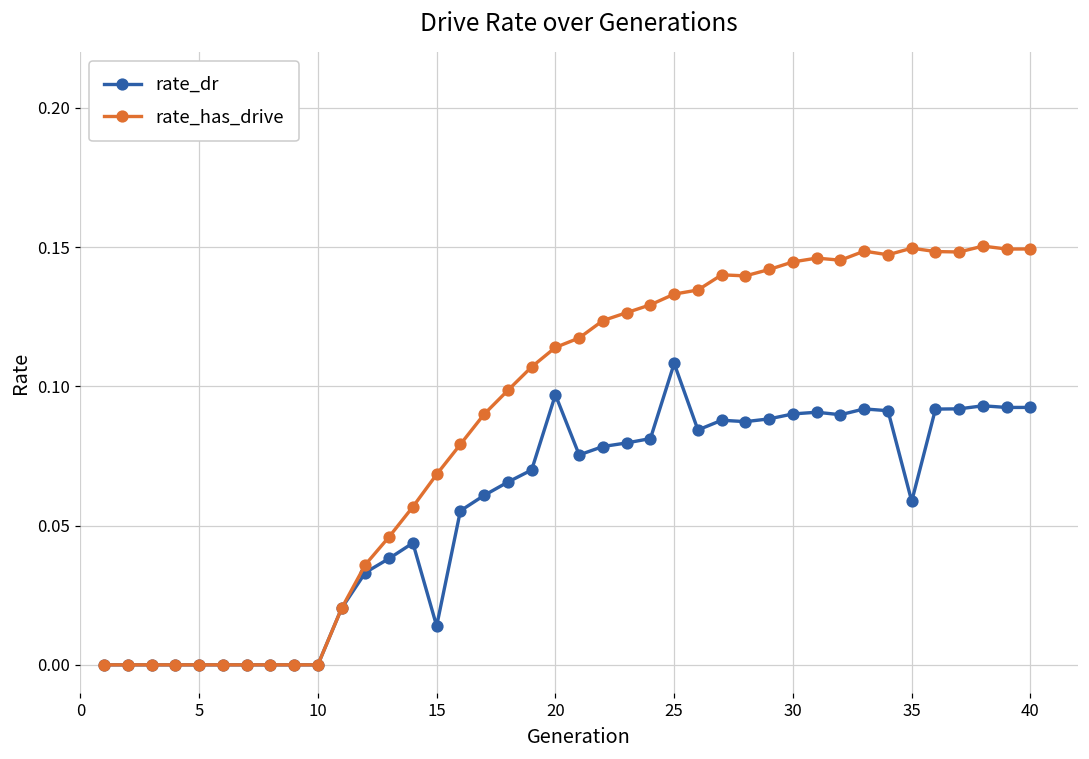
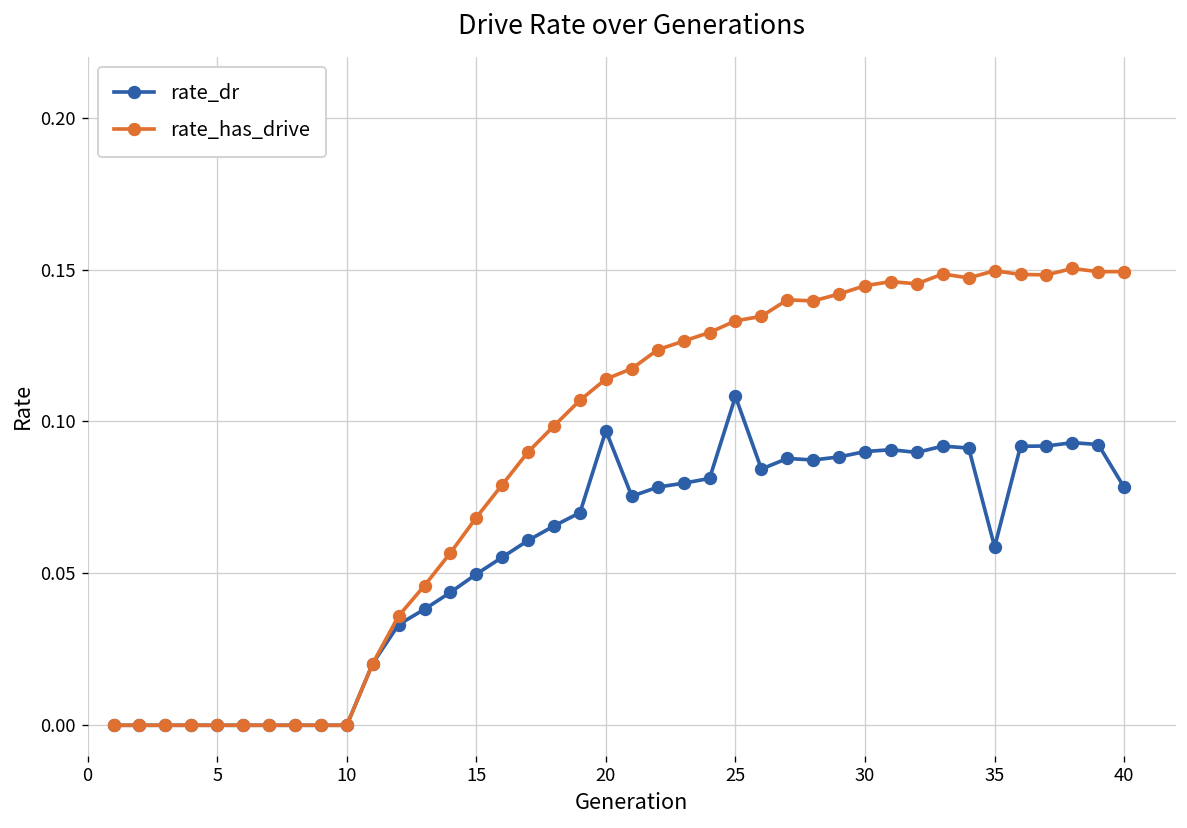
rate_dr, 15: 0.014 -> 0.050
rate_dr, 40: 0.092 -> 0.078
